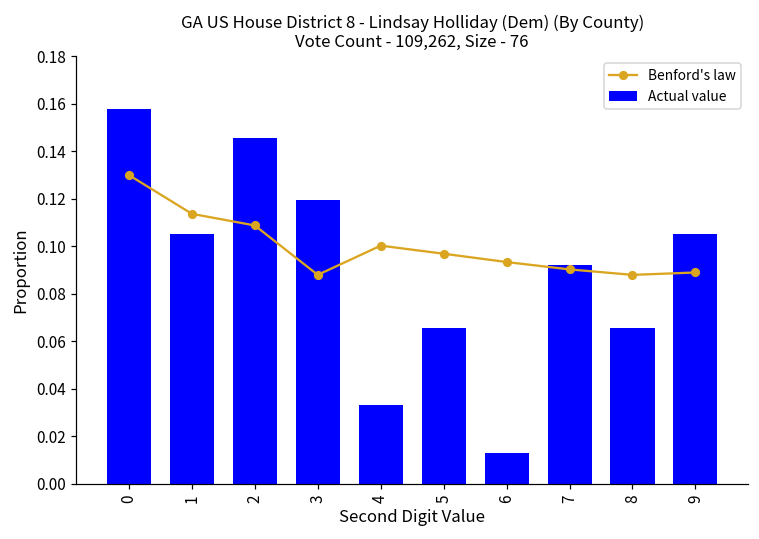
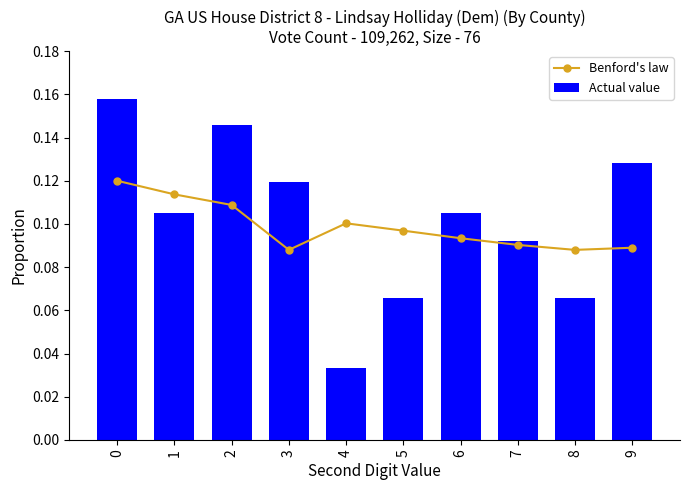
Benford's law, 0: 0.13 -> 0.12
Actual value, 6: 0.013 -> 0.105
Actual value, 9: 0.105 -> 0.128
